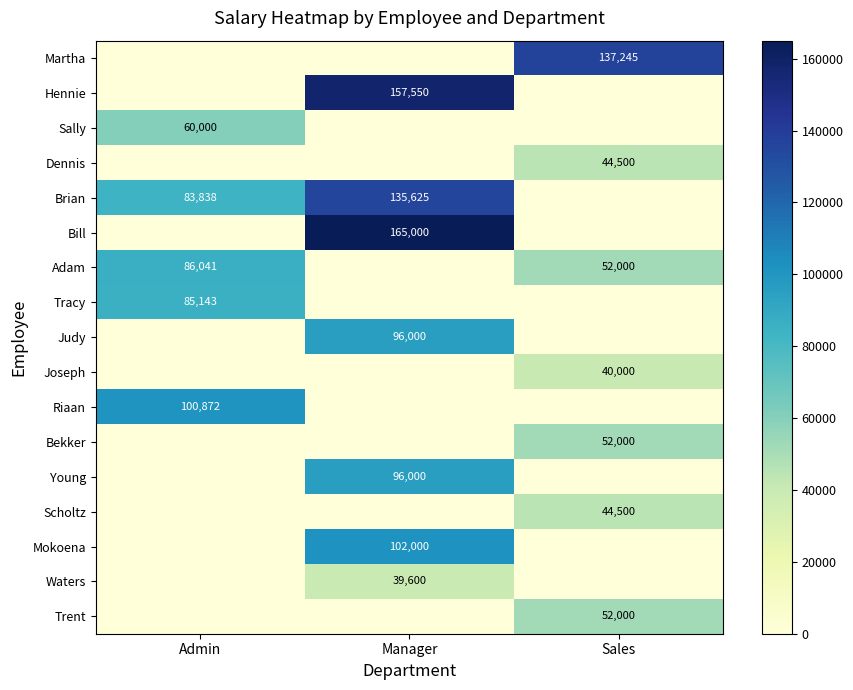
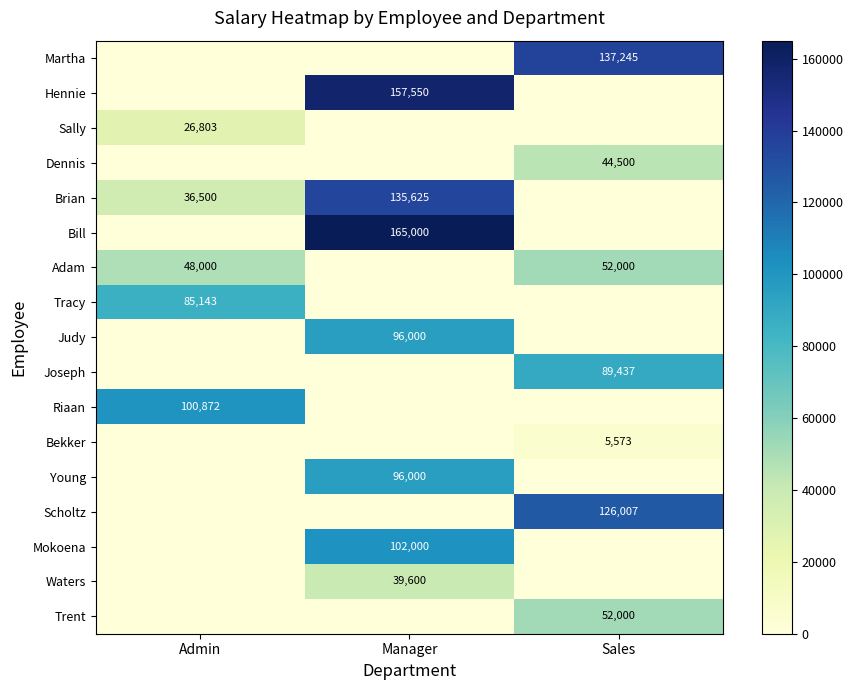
Sally, Admin: 60,000 -> 26,803
Brian, Admin: 83,838 -> 36,500
Adam, Admin: 86,041 -> 48,000
Joseph, Sales: 40,000 -> 89,437
Bekker, Sales: 52,000 -> 5,573
Scholtz, Sales: 44,500 -> 126,007
